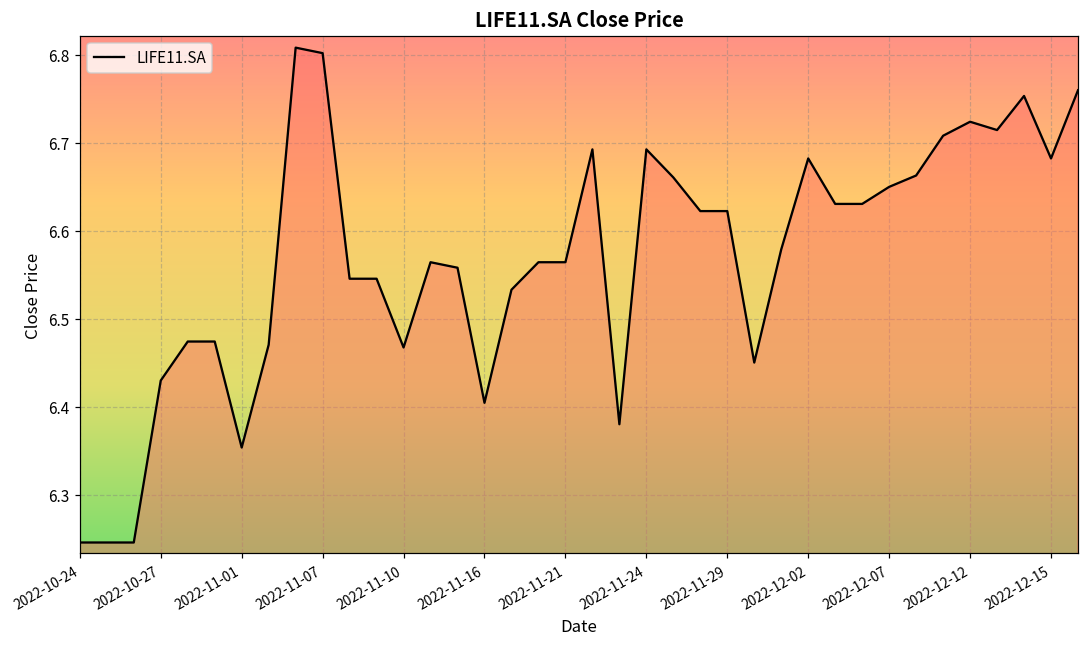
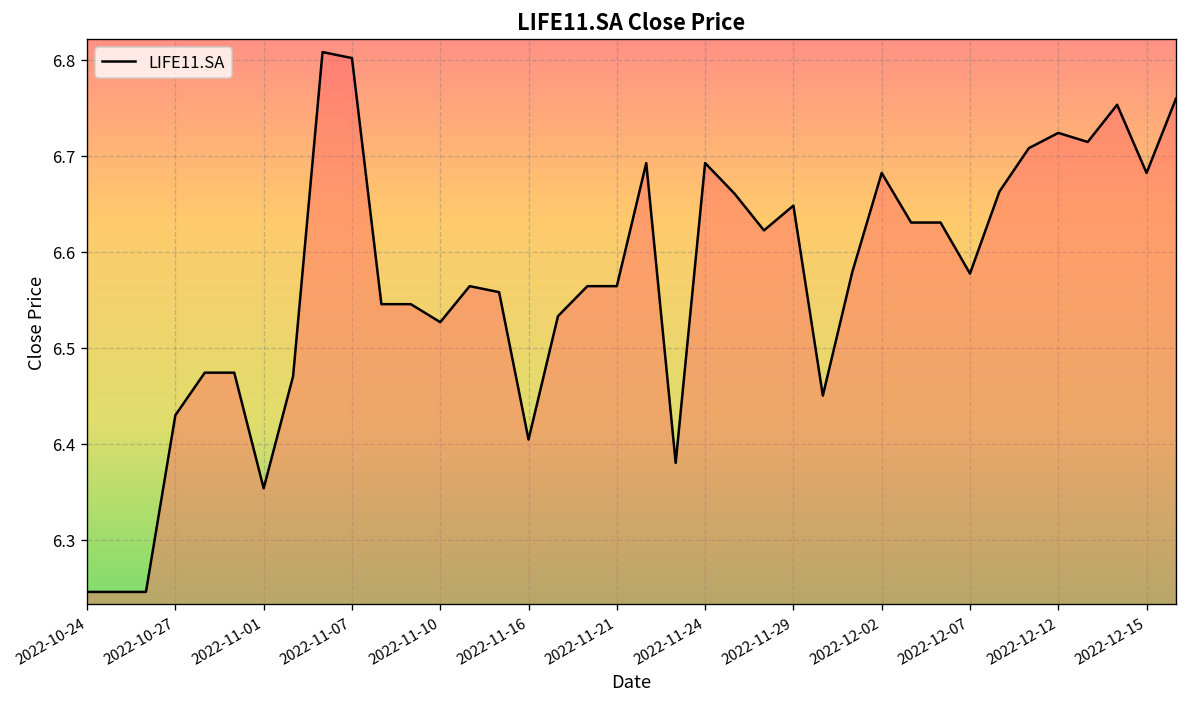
2022-11-10: 6.47 -> 6.53
2022-11-29: 6.62 -> 6.65
2022-12-07: 6.65 -> 6.58
